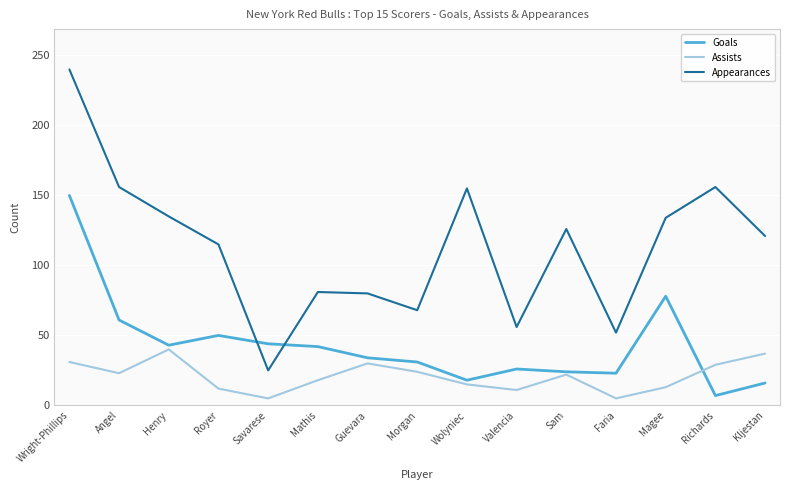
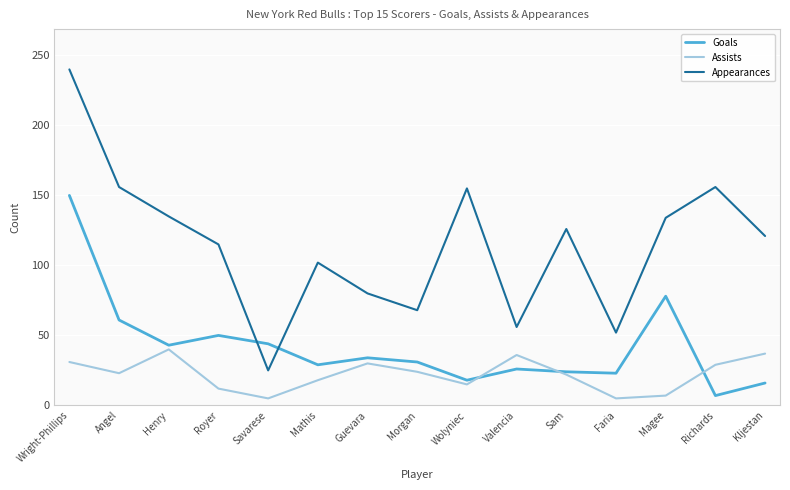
Goals, Mathis: 42 -> 29
Appearances, Mathis: 81 -> 102
Assists, Valencia: 11 -> 36
Assists, Magee: 13 -> 7
